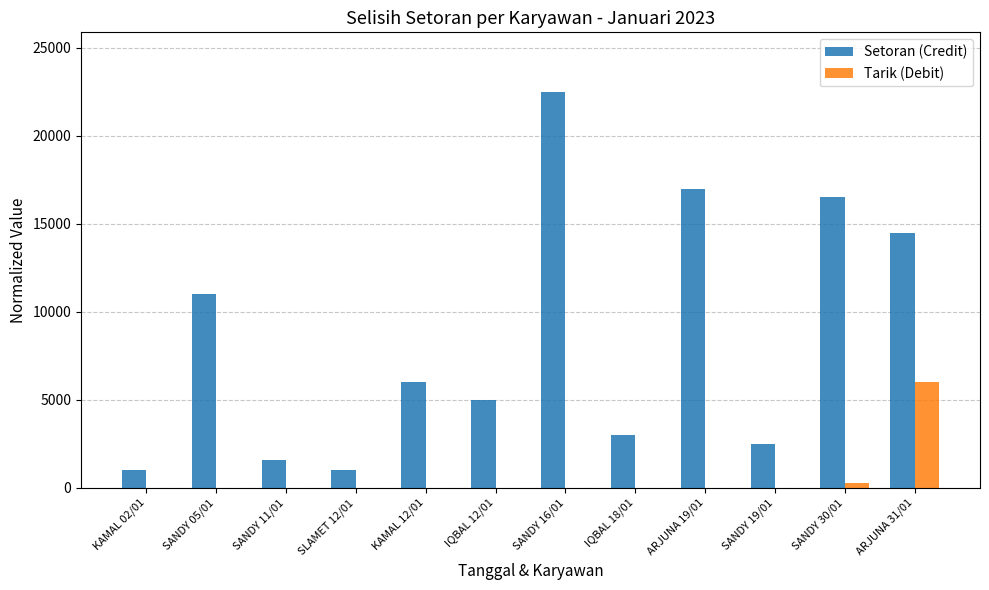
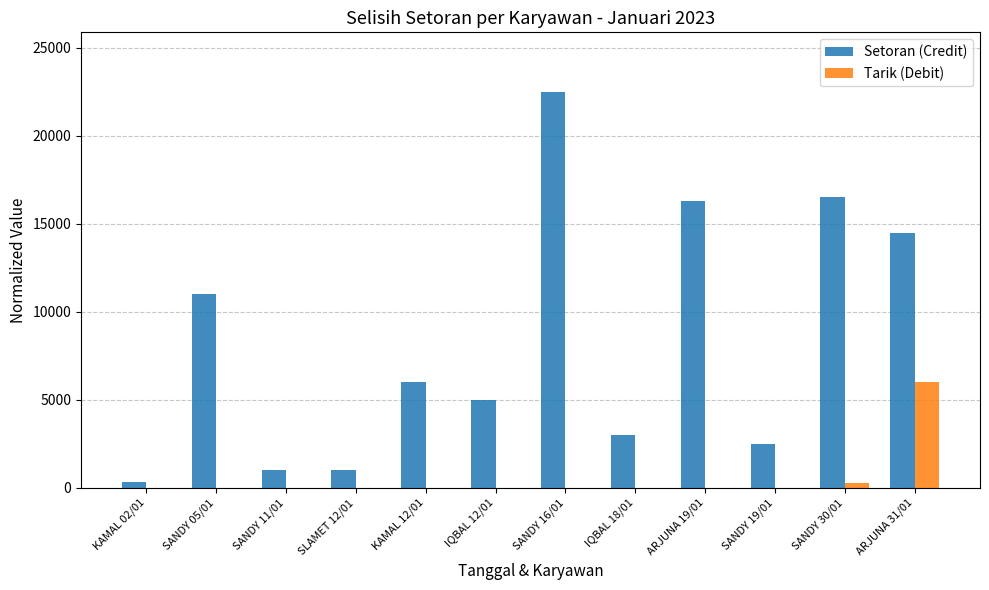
Setoran (Credit), KAMAL 02/01: 1000 -> 300
Setoran (Credit), SANDY 11/01: 1600 -> 1000
Setoran (Credit), ARJUNA 19/01: 17000 -> 16300
